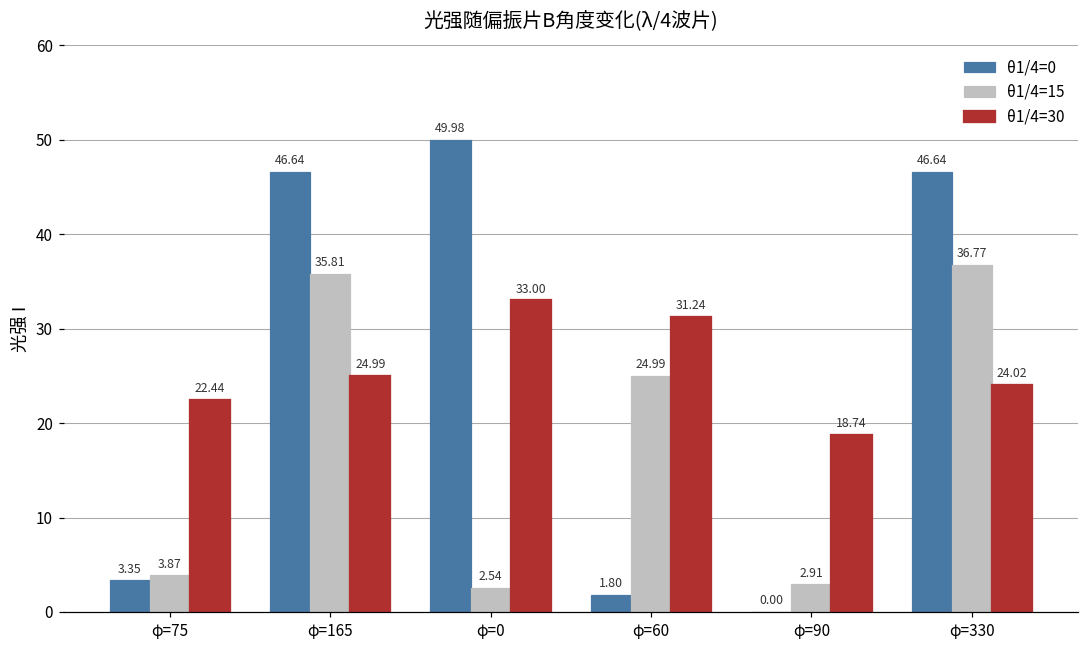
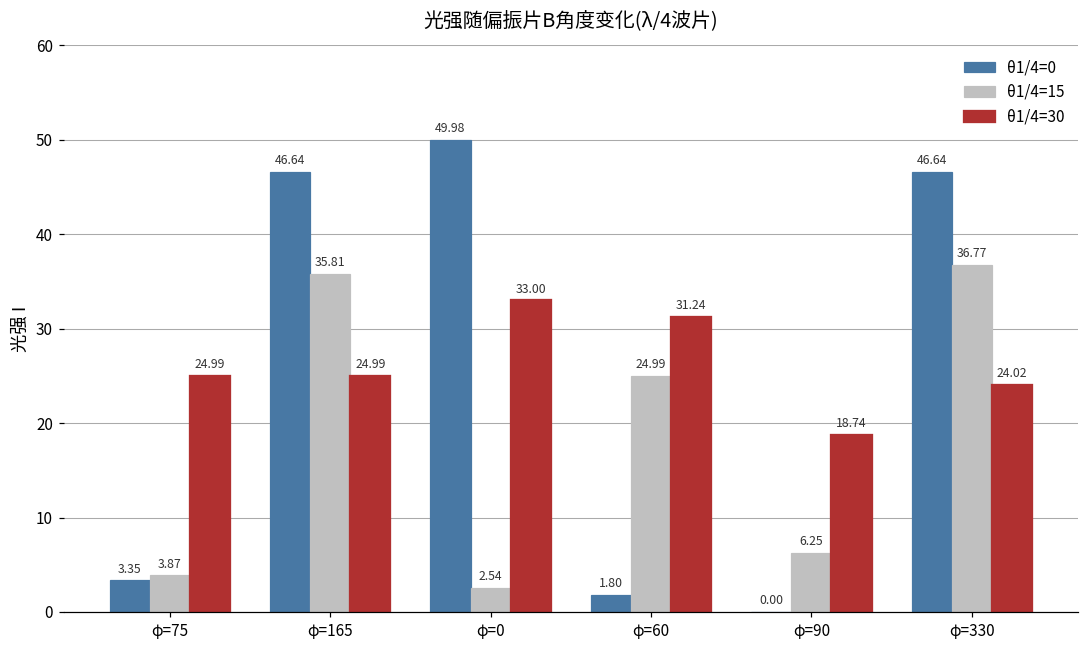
θ1/4=30, φ=75: 22.44 -> 24.99
θ1/4=15, φ=90: 2.91 -> 6.25
